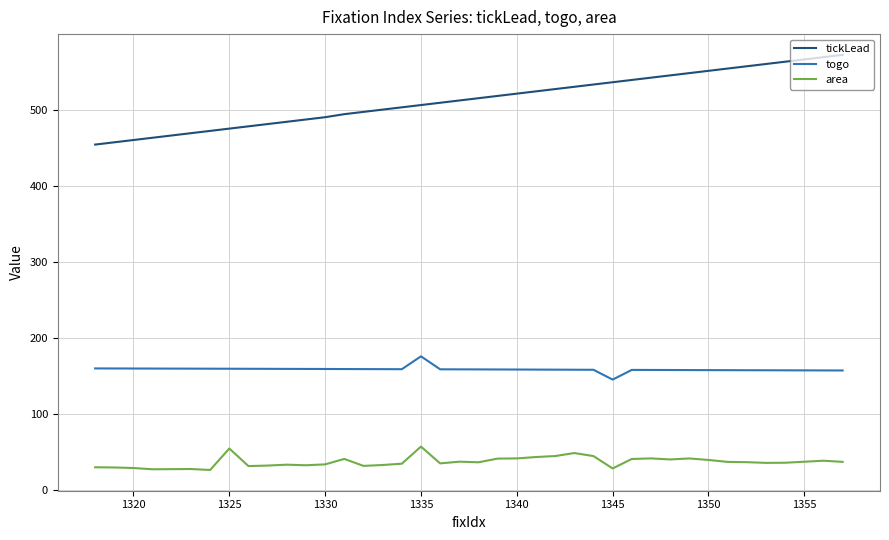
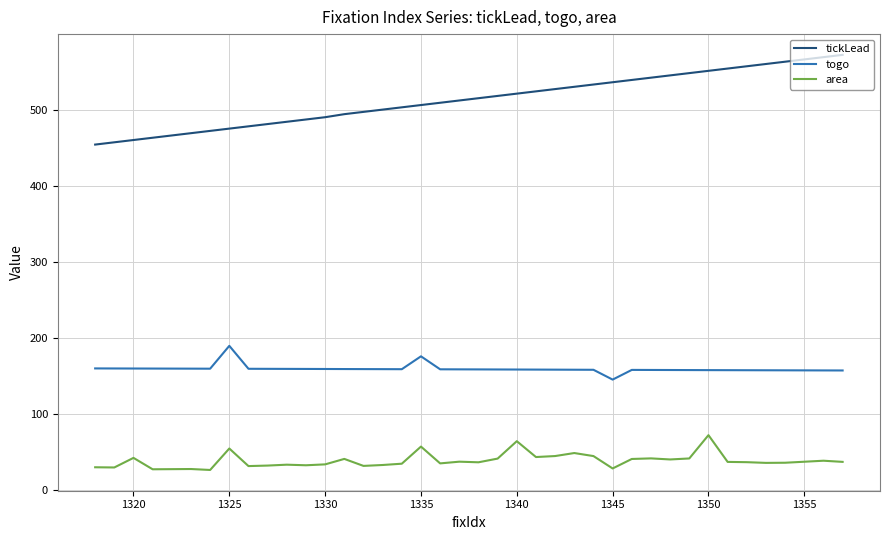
area, 1320: 30 -> 40
togo, 1325: 160 -> 190
area, 1340: 40 -> 60
area, 1350: 40 -> 70
